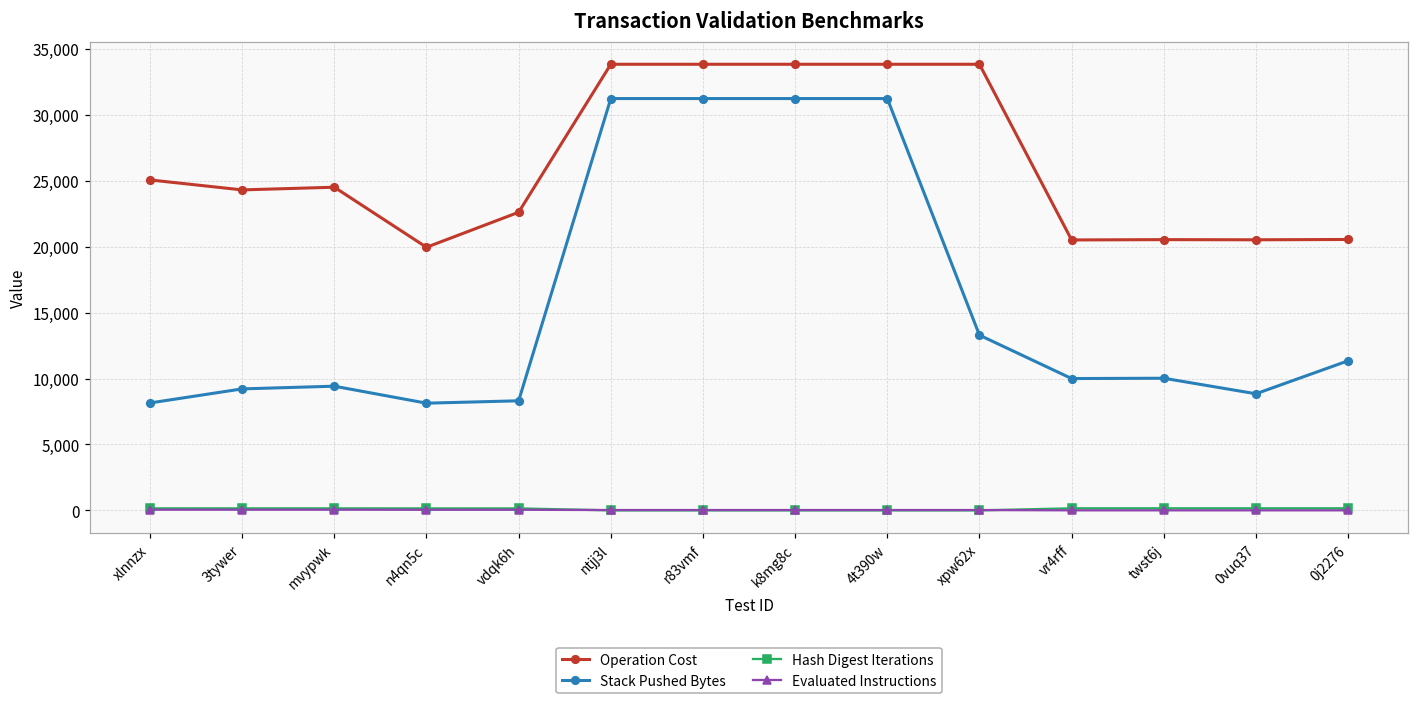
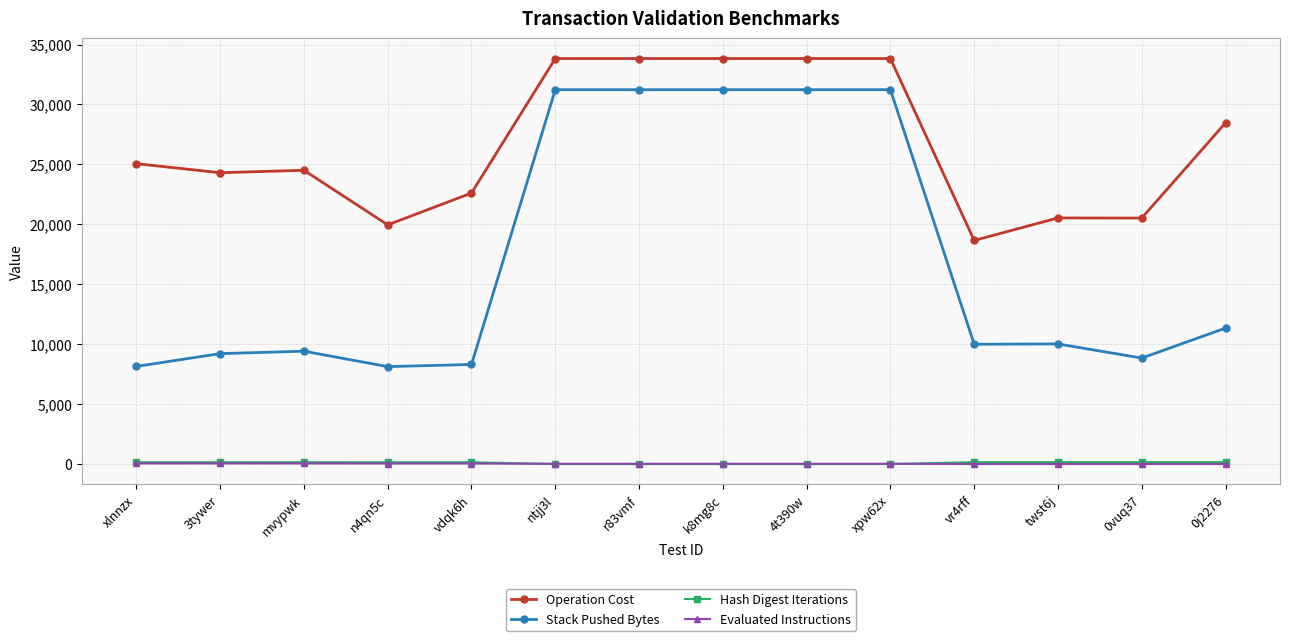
Stack Pushed Bytes, xpw62x: 13,300 -> 31,200
Operation Cost, vr4rff: 20,500 -> 18,700
Operation Cost, 0j2276: 20,500 -> 28,500
